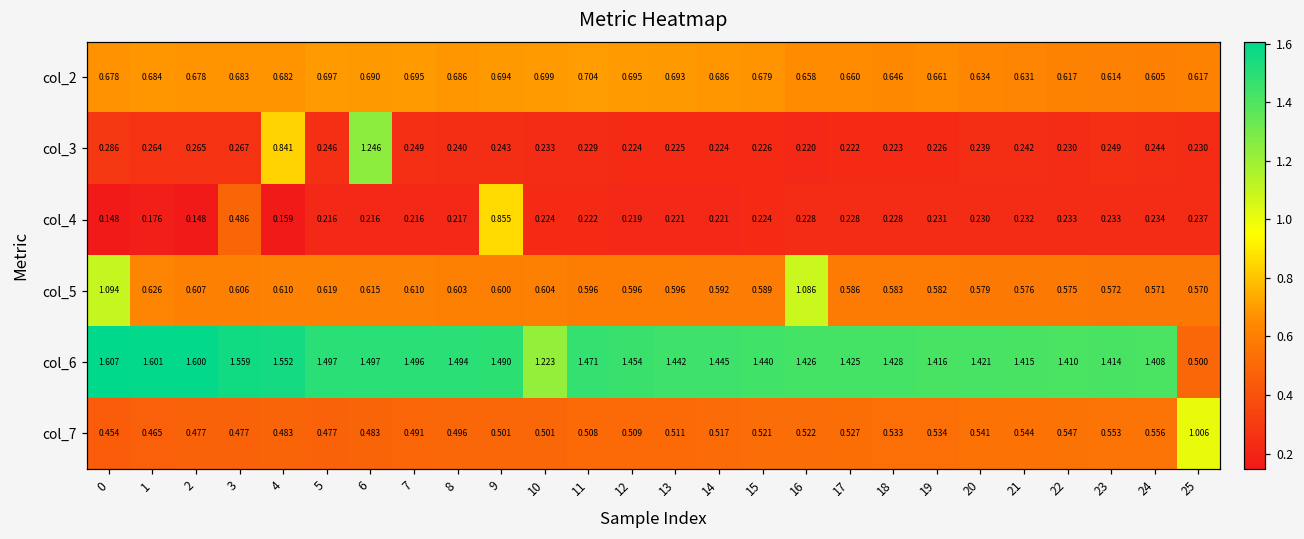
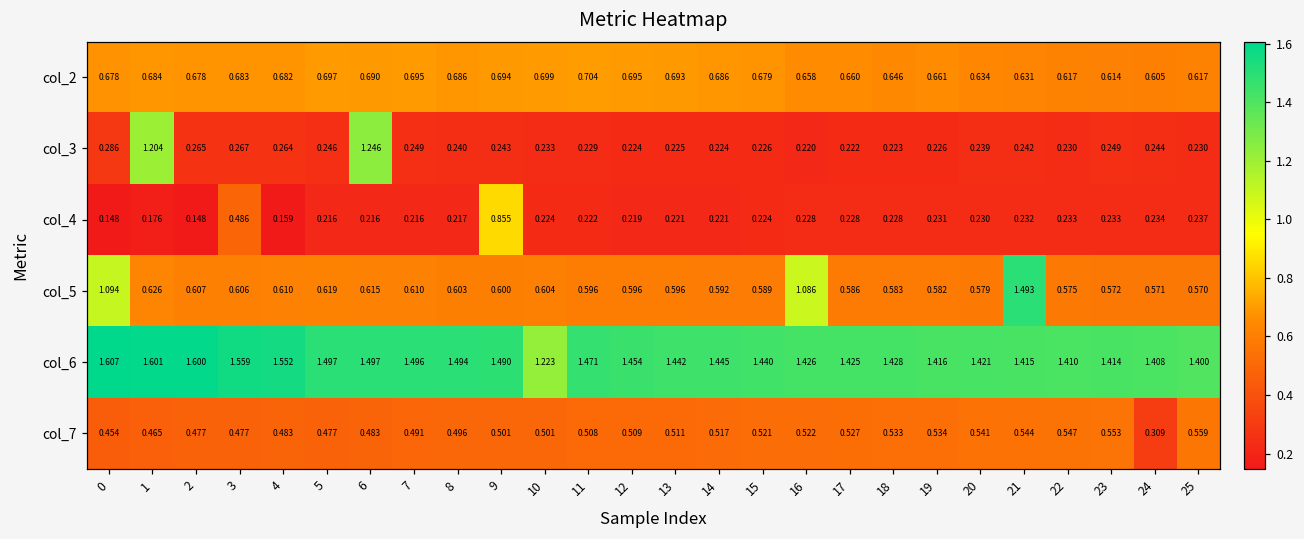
col_3, 1: 0.264 -> 1.204
col_3, 4: 0.841 -> 0.264
col_5, 21: 0.576 -> 1.493
col_6, 25: 0.500 -> 1.400
col_7, 24: 0.556 -> 0.309
col_7, 25: 1.006 -> 0.559
